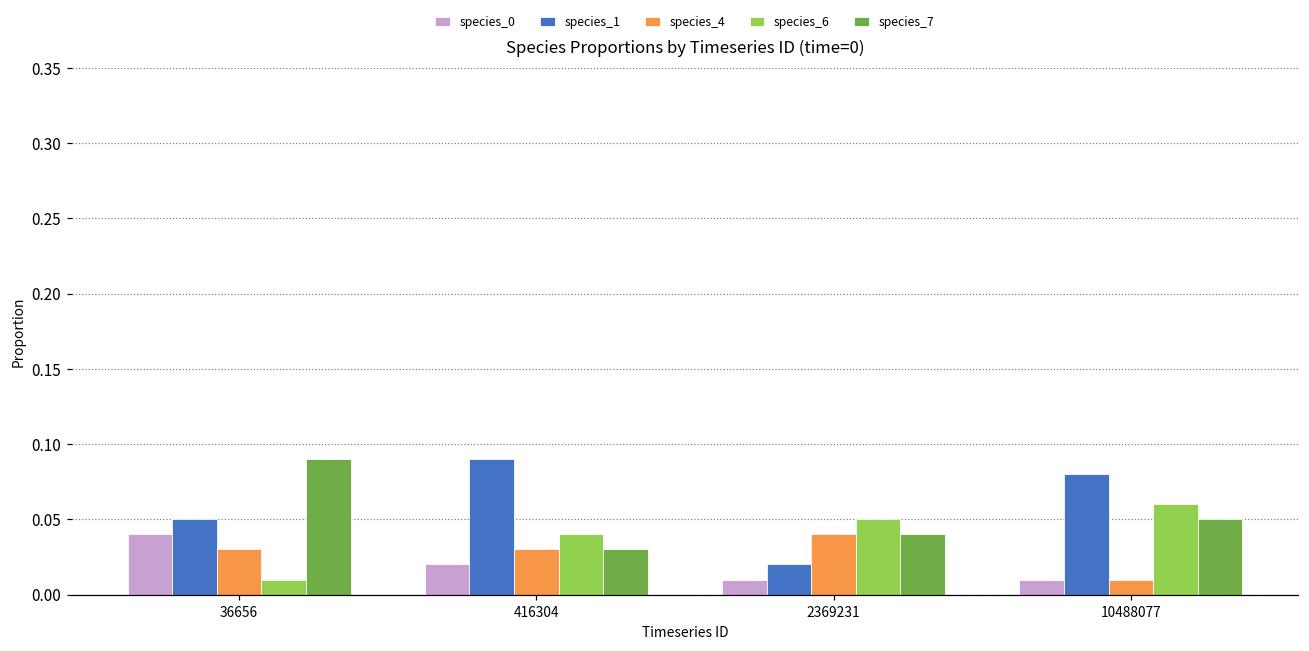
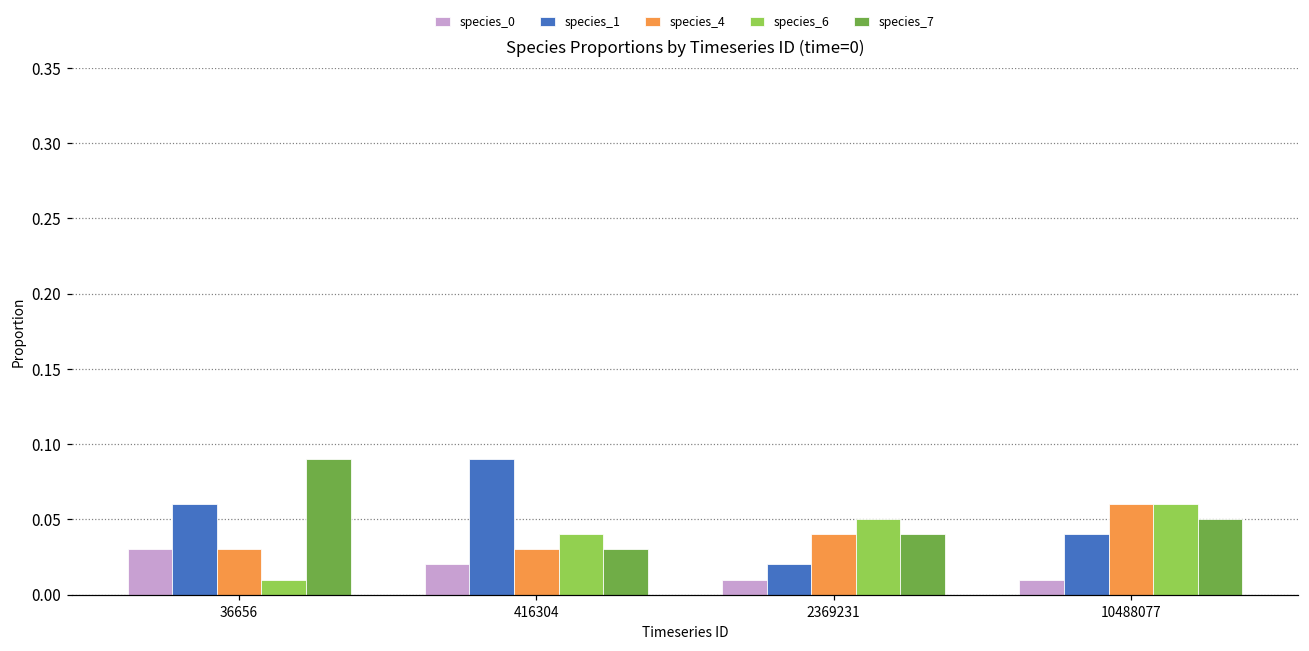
species_0, 36656: 0.04 -> 0.03
species_1, 36656: 0.05 -> 0.06
species_1, 10488077: 0.08 -> 0.04
species_4, 10488077: 0.01 -> 0.06
